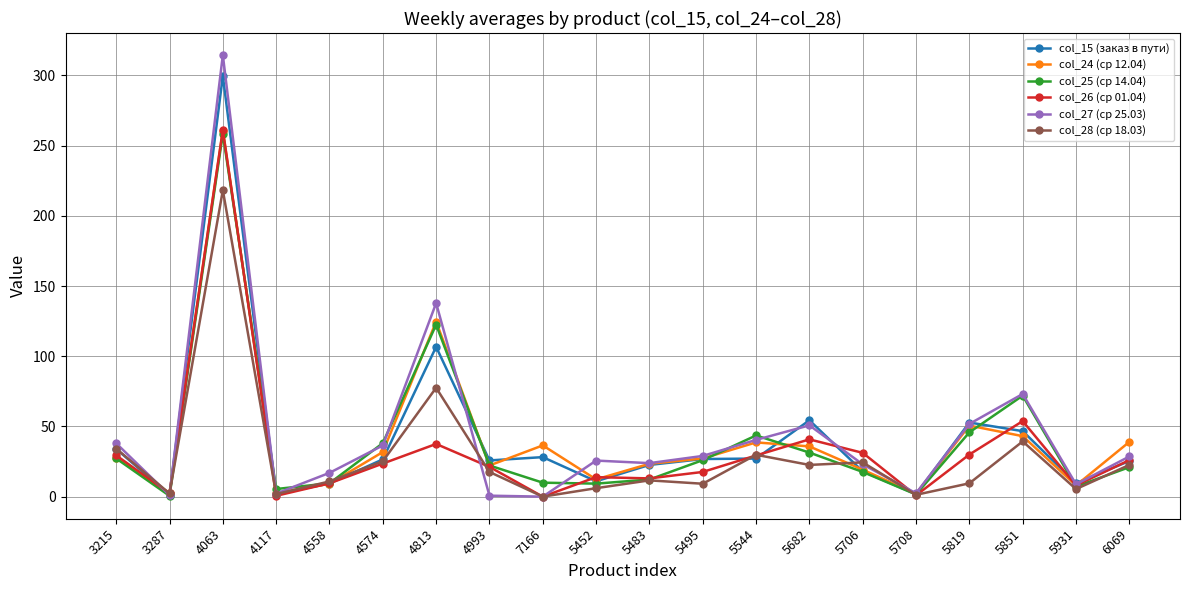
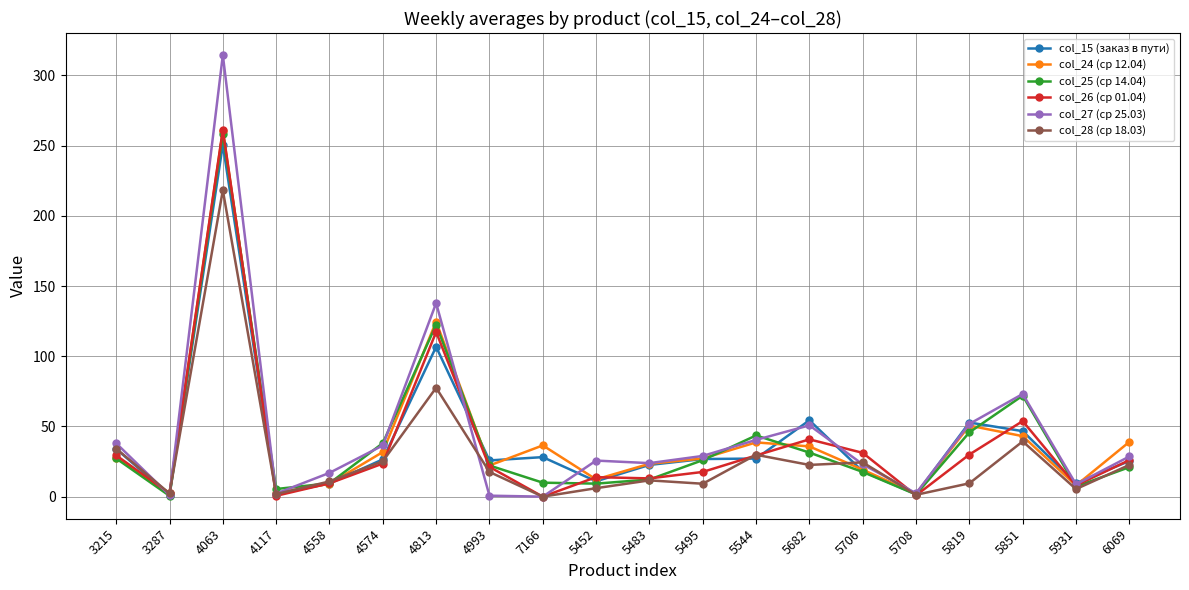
col_15 (заказ в пути), 4063: 300 -> 251
col_26 (ср 01.04), 4813: 38 -> 117
